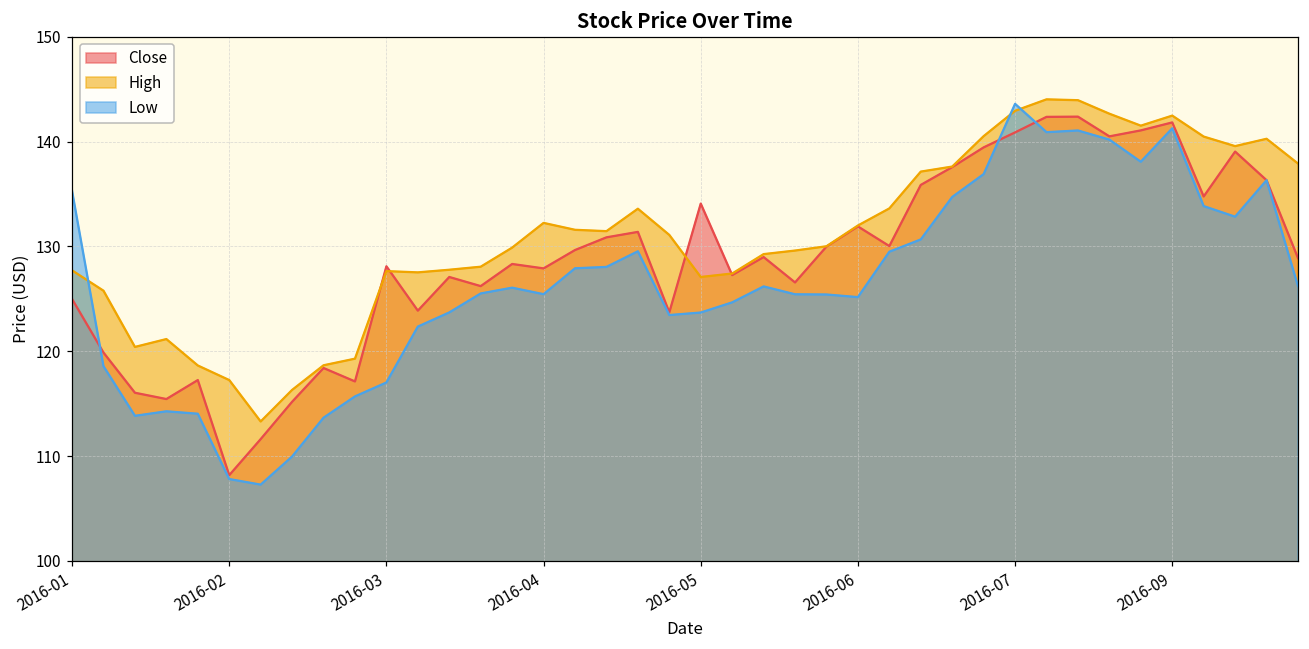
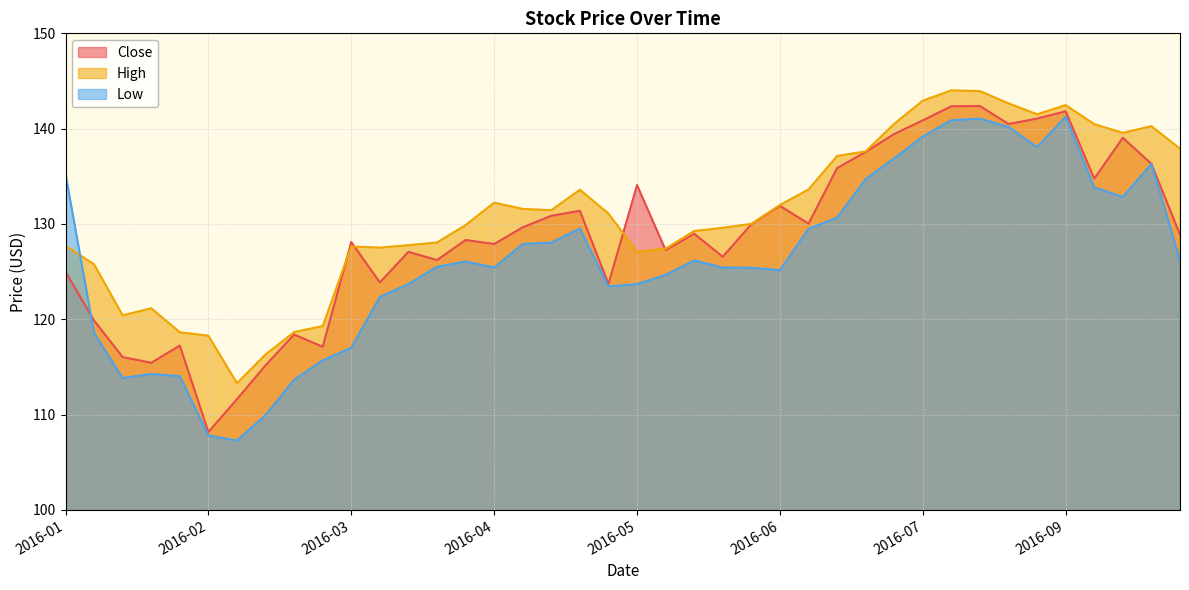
High, 2016-02: 117 -> 118
Low, 2016-07: 144 -> 139
